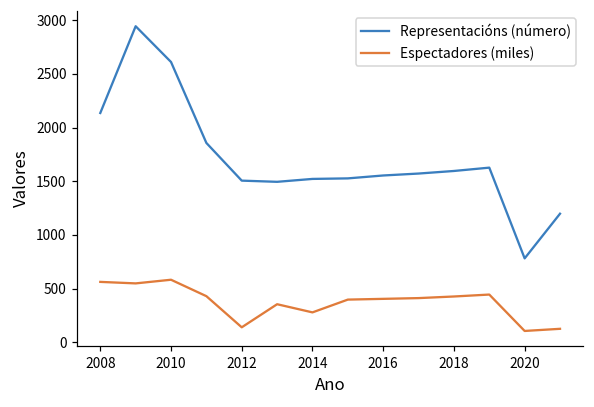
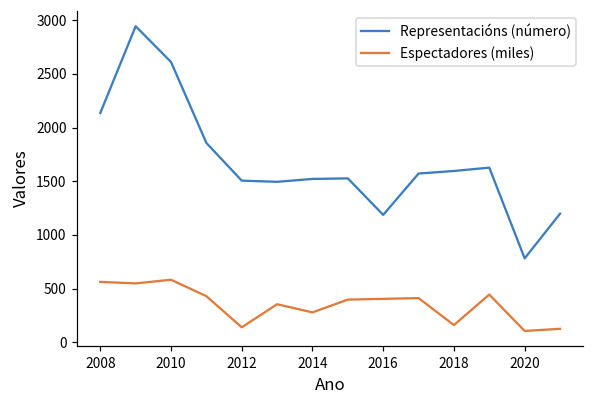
Representacións (número), 2016: 1600 -> 1200
Espectadores (miles), 2018: 400 -> 200
